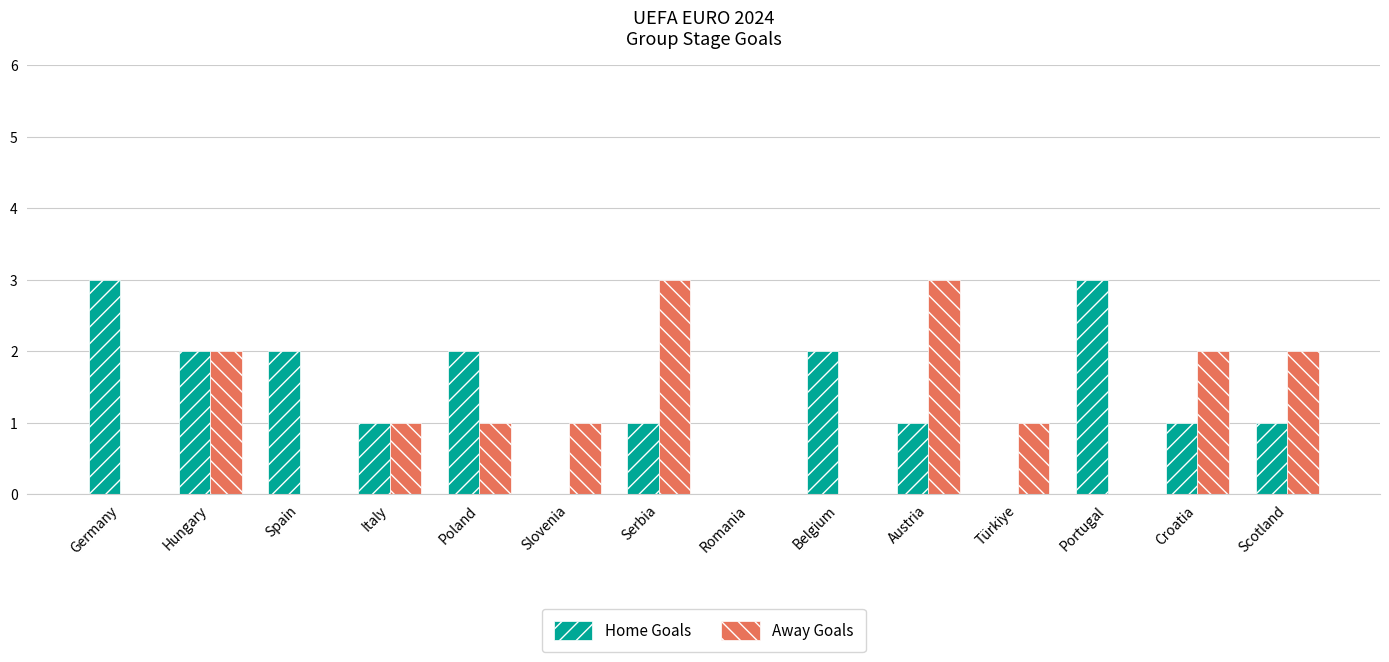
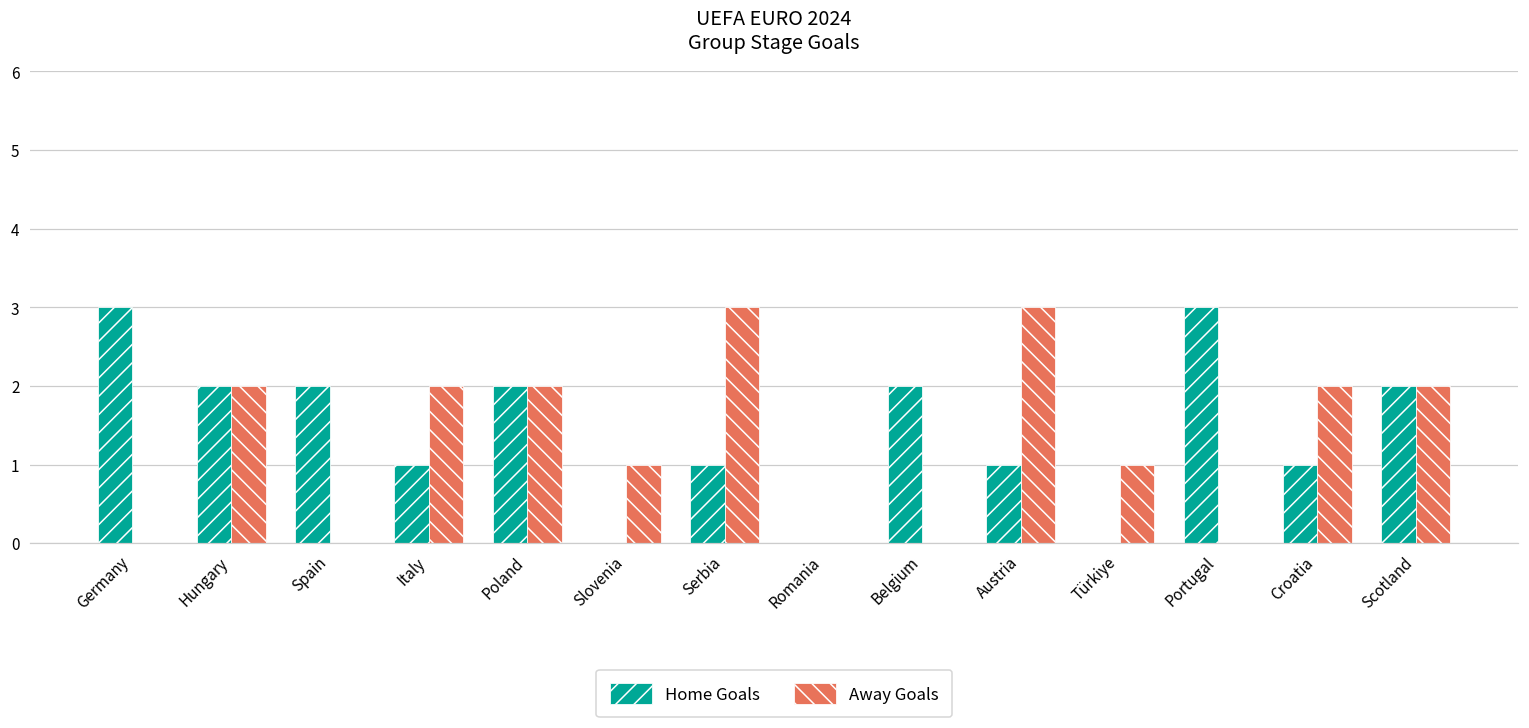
Away Goals, Italy: 1 -> 2
Away Goals, Poland: 1 -> 2
Home Goals, Scotland: 1 -> 2
